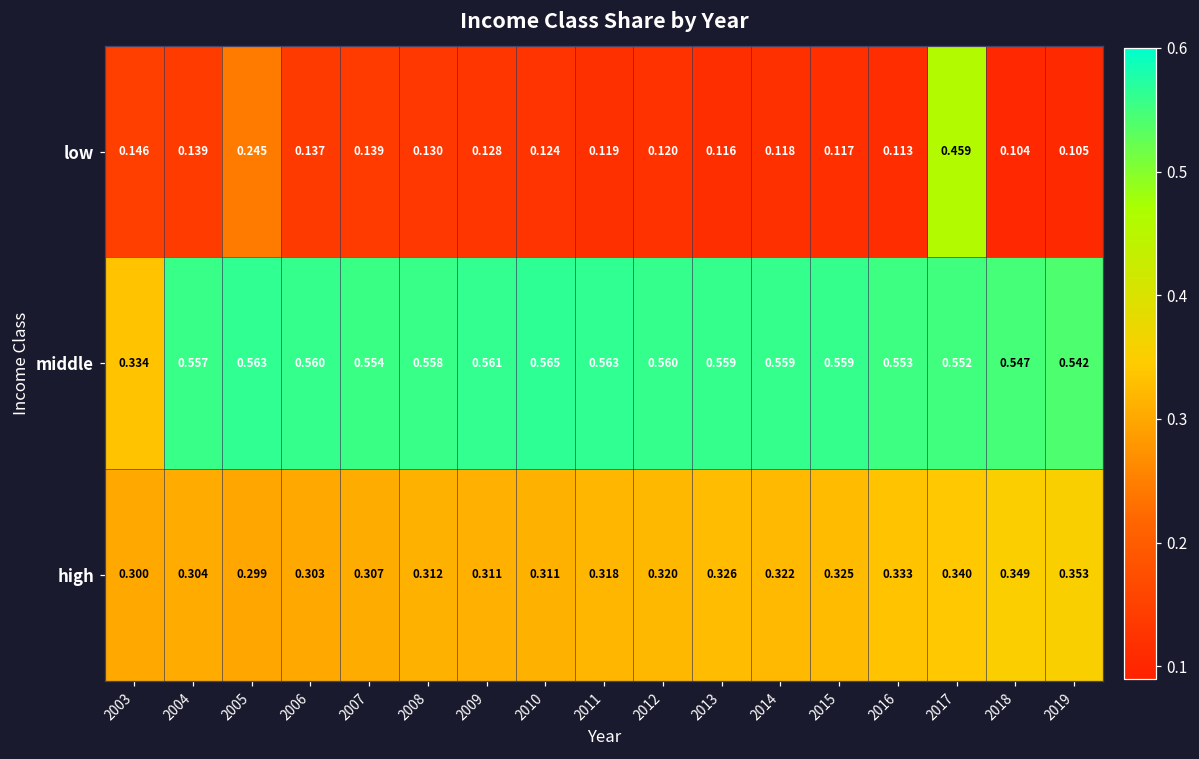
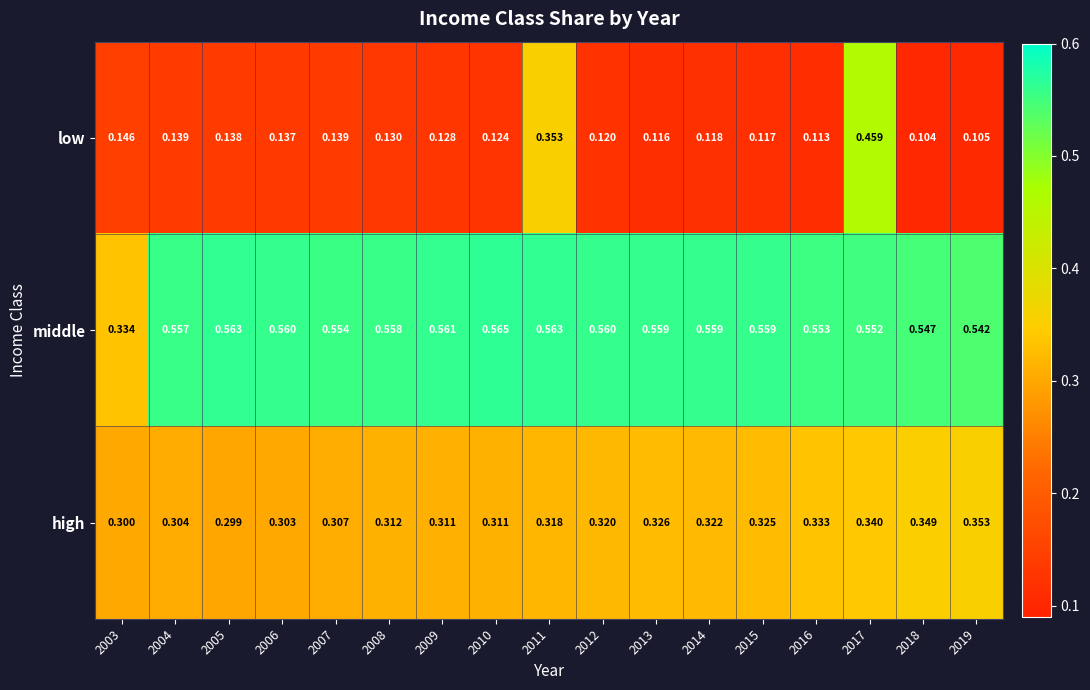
low, 2005: 0.245 -> 0.138
low, 2011: 0.119 -> 0.353
